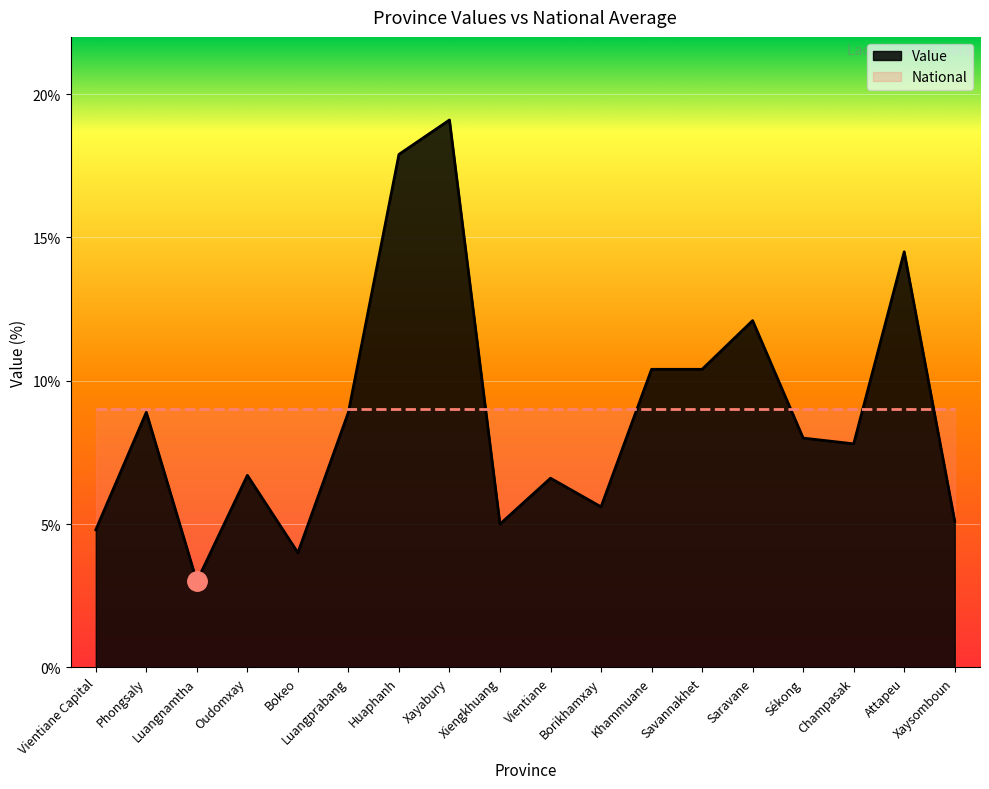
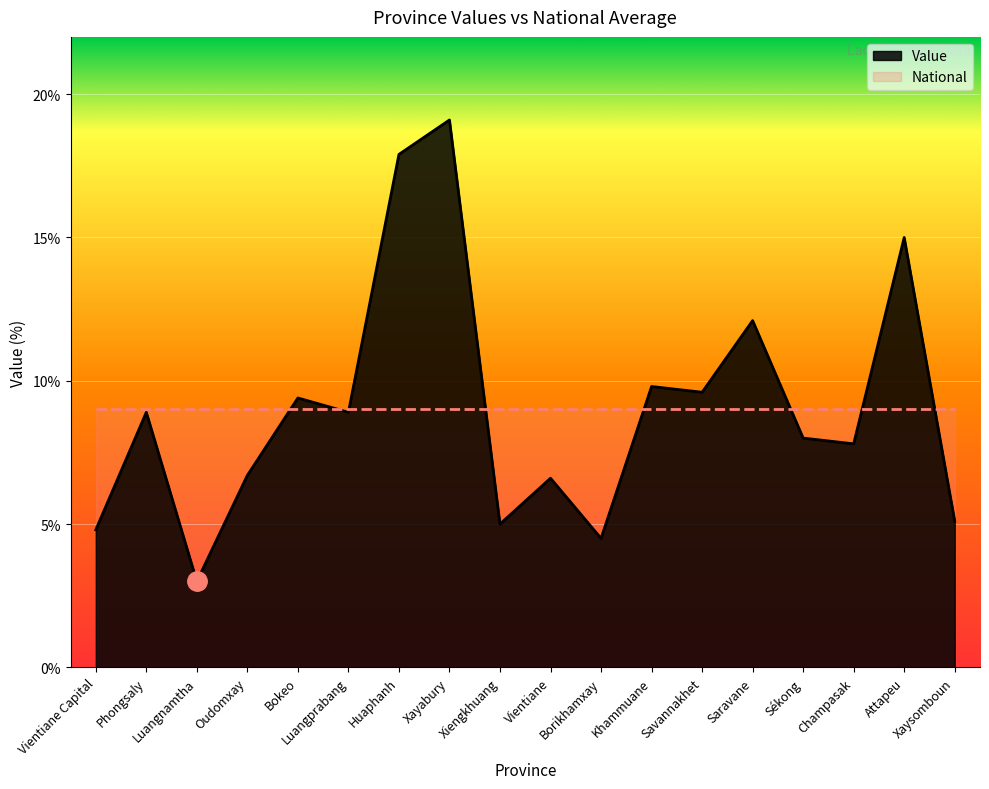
Value, Bokeo: 4.0% -> 9.4%
Value, Borikhamxay: 5.6% -> 4.5%
Value, Khammuane: 10.4% -> 9.8%
Value, Savannakhet: 10.4% -> 9.6%
Value, Attapeu: 14.5% -> 15.0%
